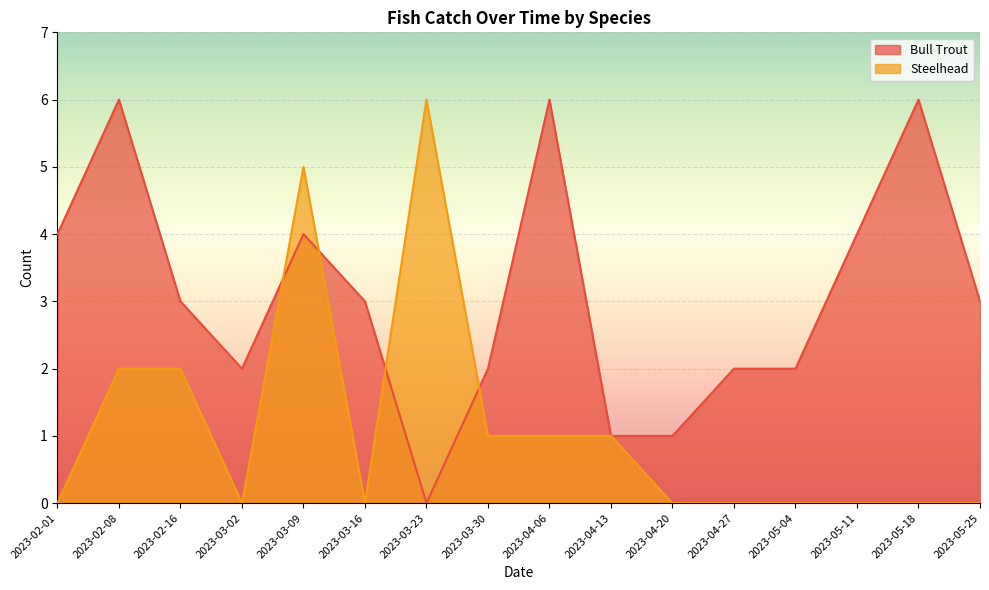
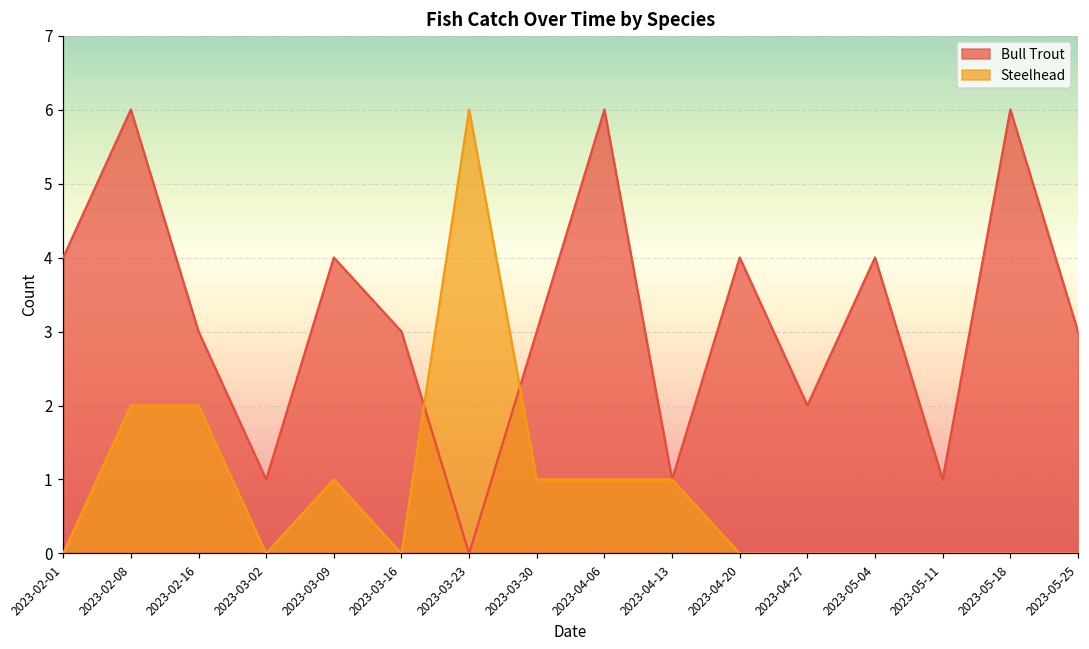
Bull Trout, 2023-03-02: 2 -> 1
Steelhead, 2023-03-09: 5 -> 1
Bull Trout, 2023-03-30: 2 -> 3
Bull Trout, 2023-04-20: 1 -> 4
Bull Trout, 2023-05-04: 2 -> 4
Bull Trout, 2023-05-11: 4 -> 1
